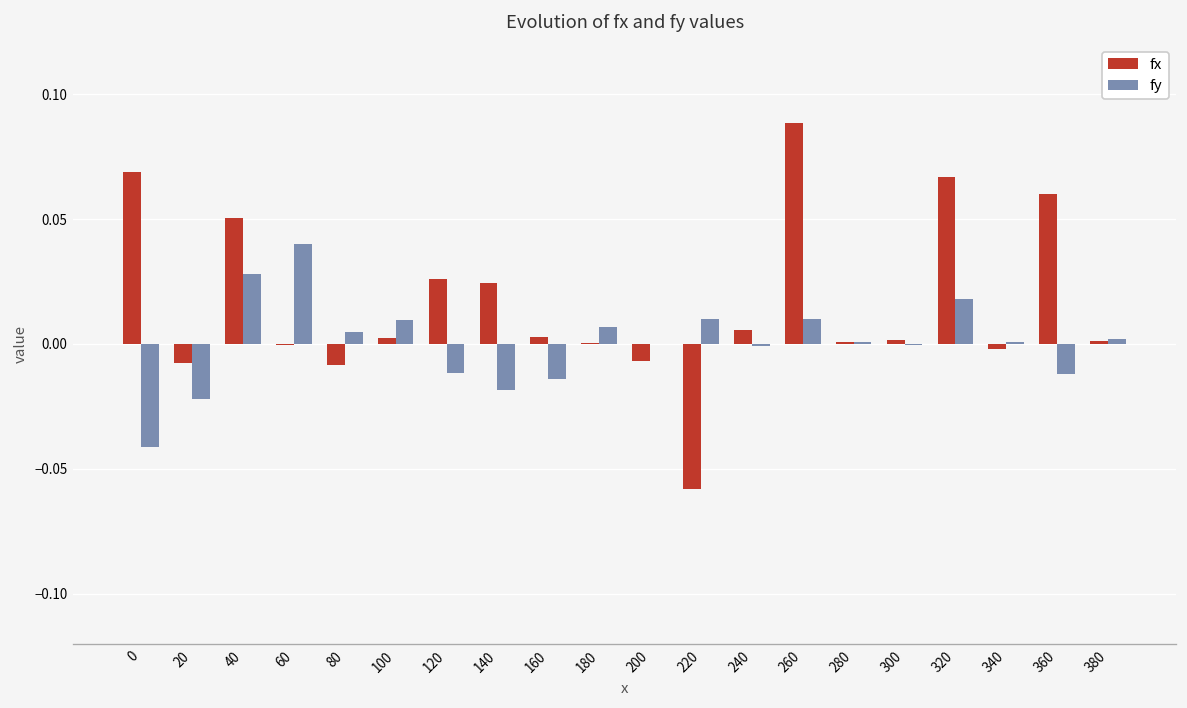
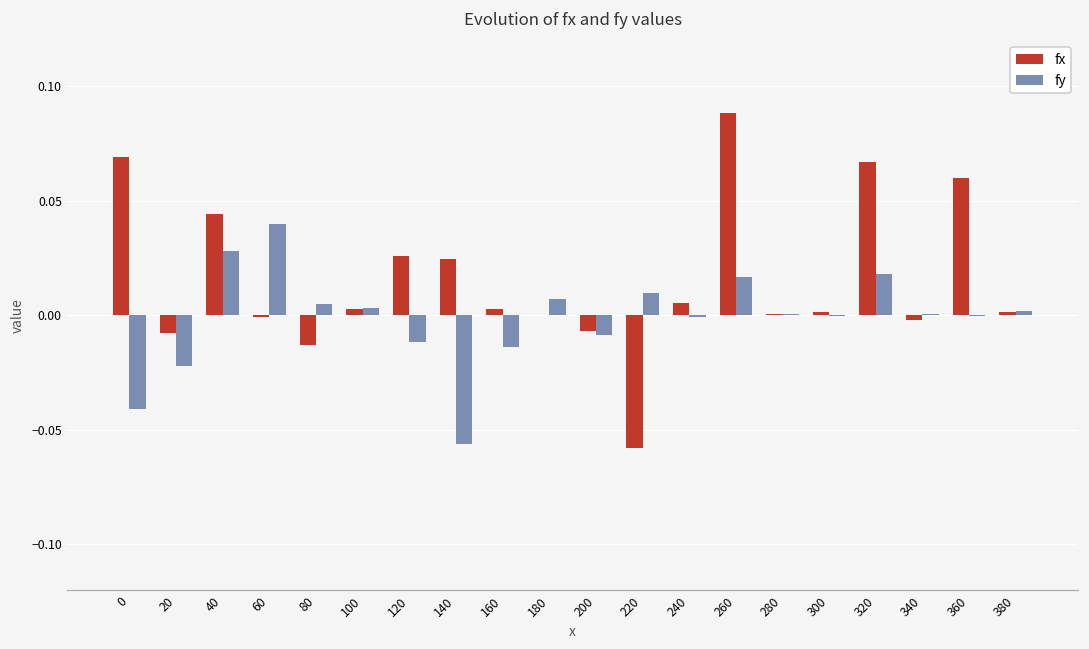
fx, 40: 0.050 -> 0.044
fx, 80: -0.009 -> -0.013
fy, 100: 0.010 -> 0.003
fy, 140: -0.019 -> -0.056
fy, 200: 0.000 -> -0.008
fy, 260: 0.010 -> 0.017
fy, 360: -0.012 -> 0.000
